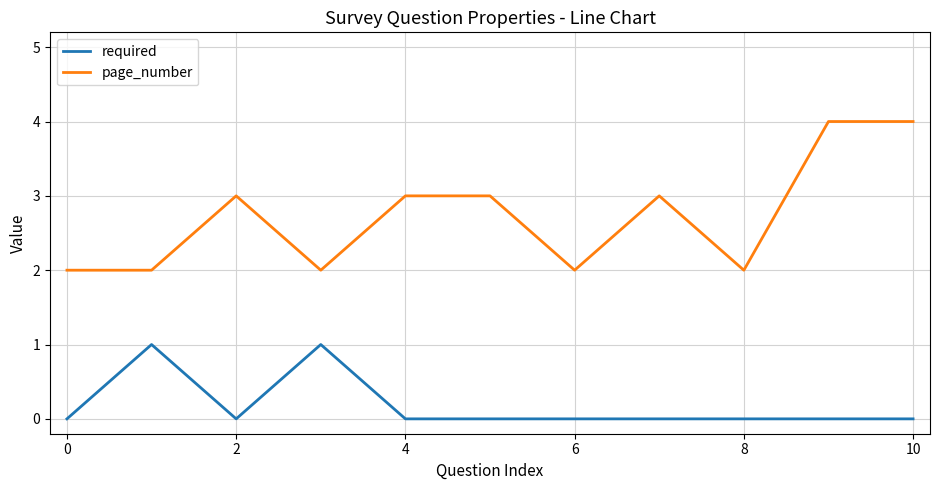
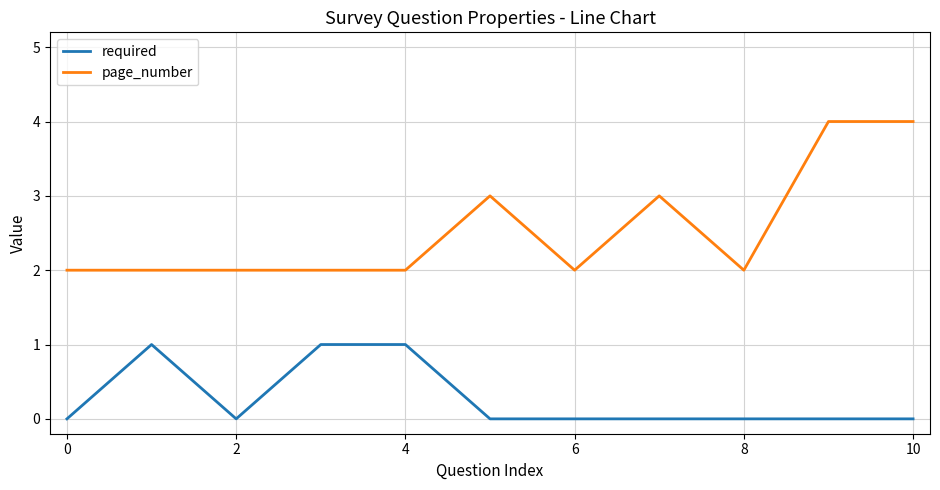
page_number, 2: 3 -> 2
required, 4: 0 -> 1
page_number, 4: 3 -> 2
